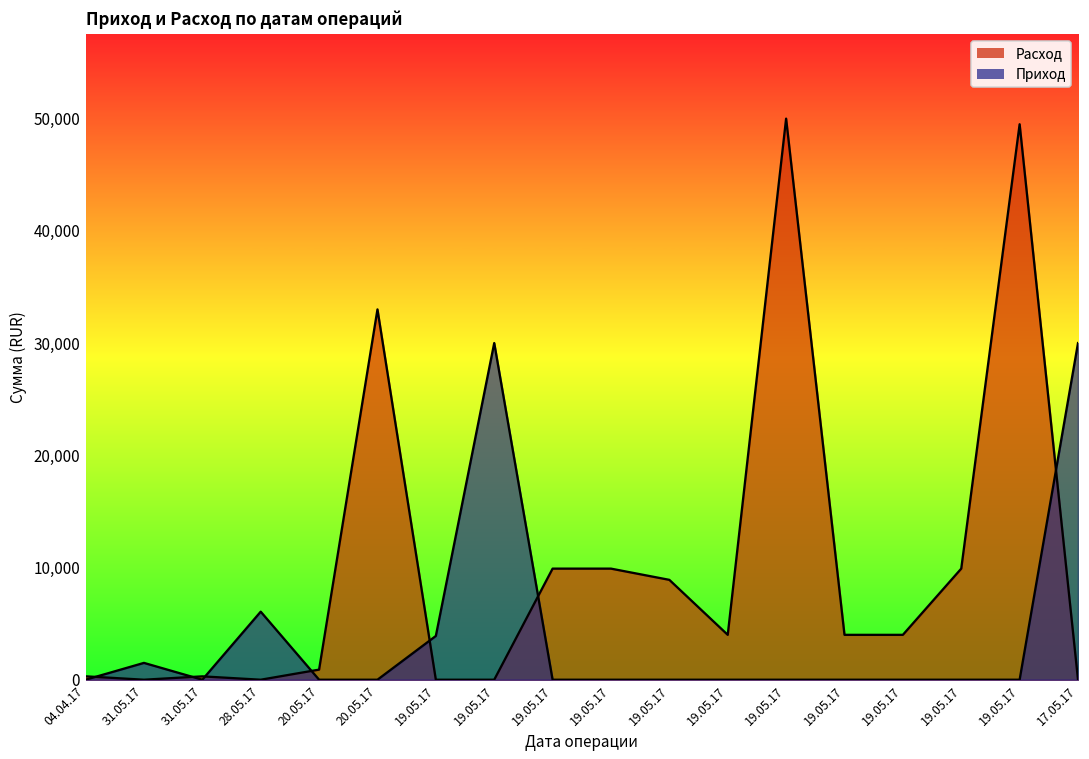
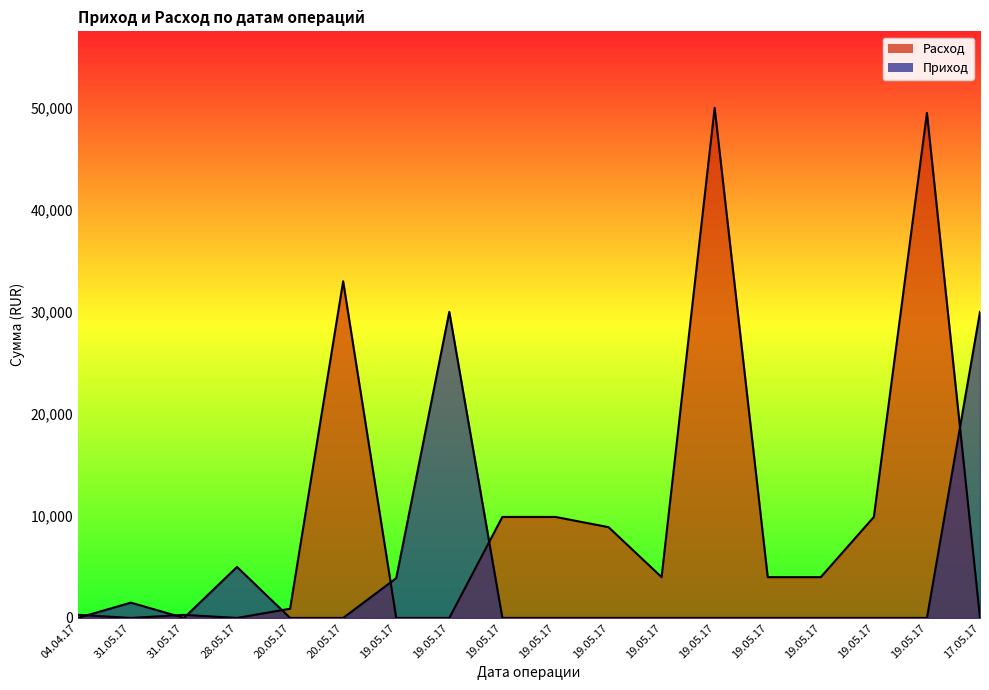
Приход, 28.05.17: 6,100 -> 5,000
